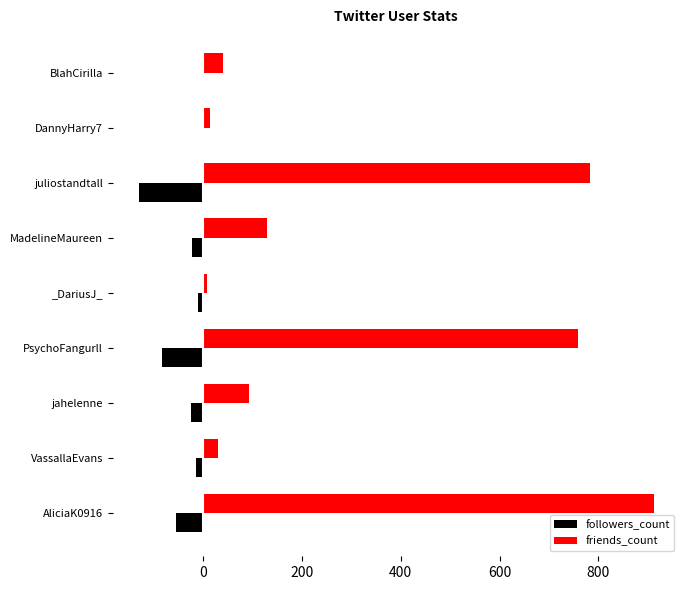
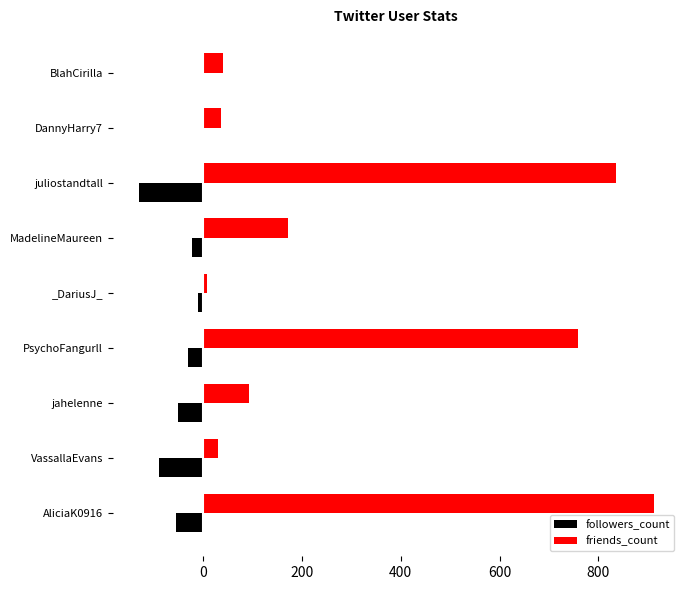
friends_count, DannyHarry7: 10 -> 40
friends_count, juliostandtall: 780 -> 840
friends_count, MadelineMaureen: 130 -> 170
followers_count, PsychoFangurll: -80 -> -30
followers_count, jahelenne: -20 -> -50
followers_count, VassallaEvans: -20 -> -90
